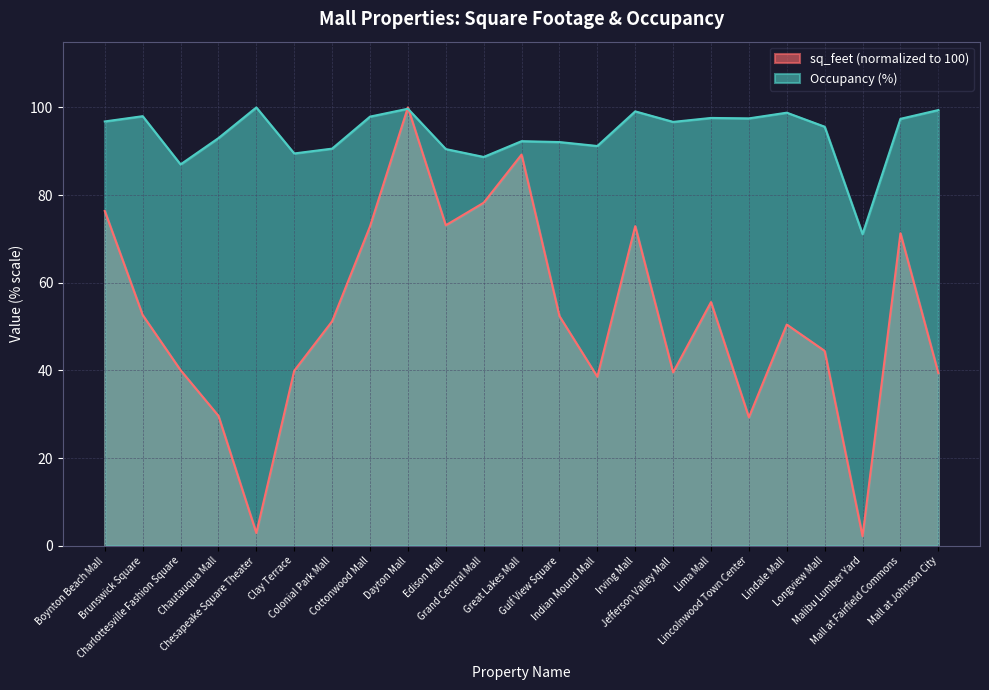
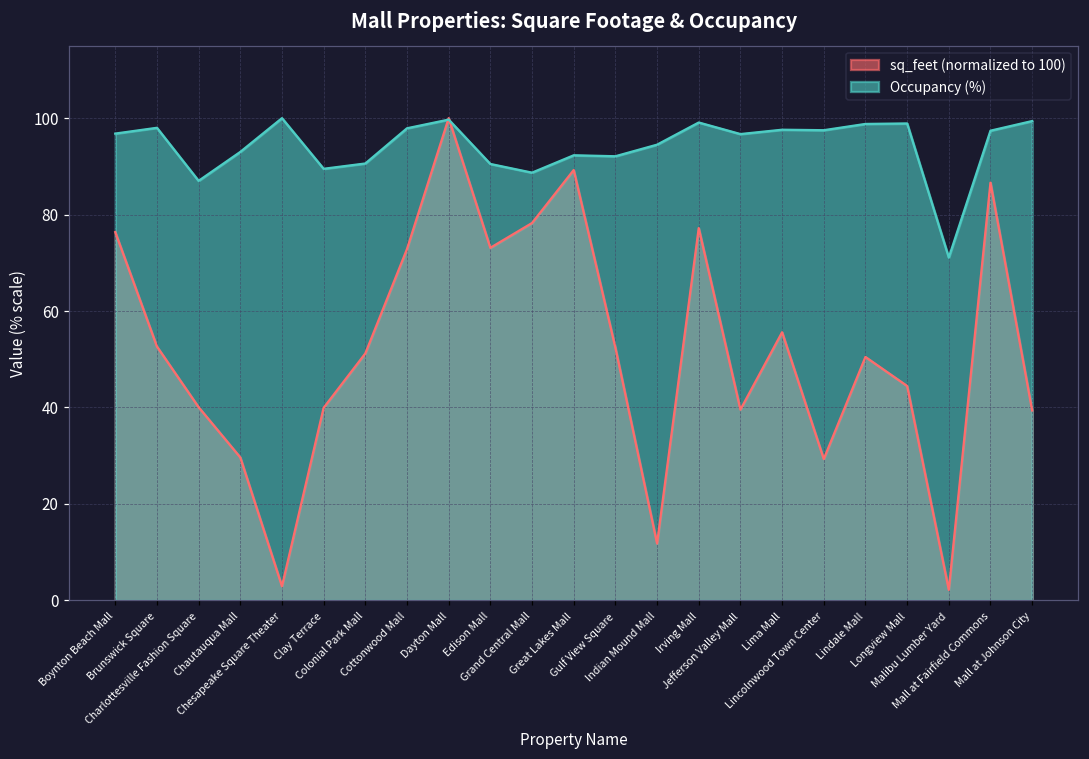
sq_feet (normalized to 100), Indian Mound Mall: 39 -> 12
Occupancy (%), Indian Mound Mall: 91 -> 95
sq_feet (normalized to 100), Irving Mall: 73 -> 77
Occupancy (%), Longview Mall: 96 -> 99
sq_feet (normalized to 100), Mall at Fairfield Commons: 71 -> 87
